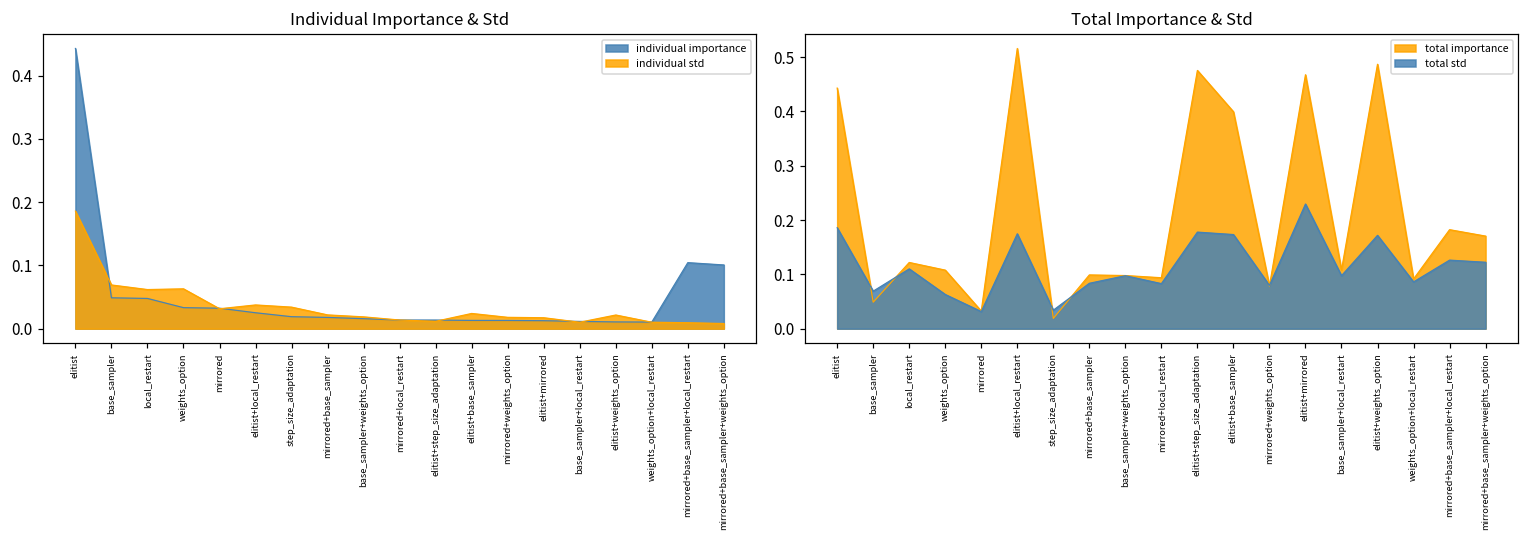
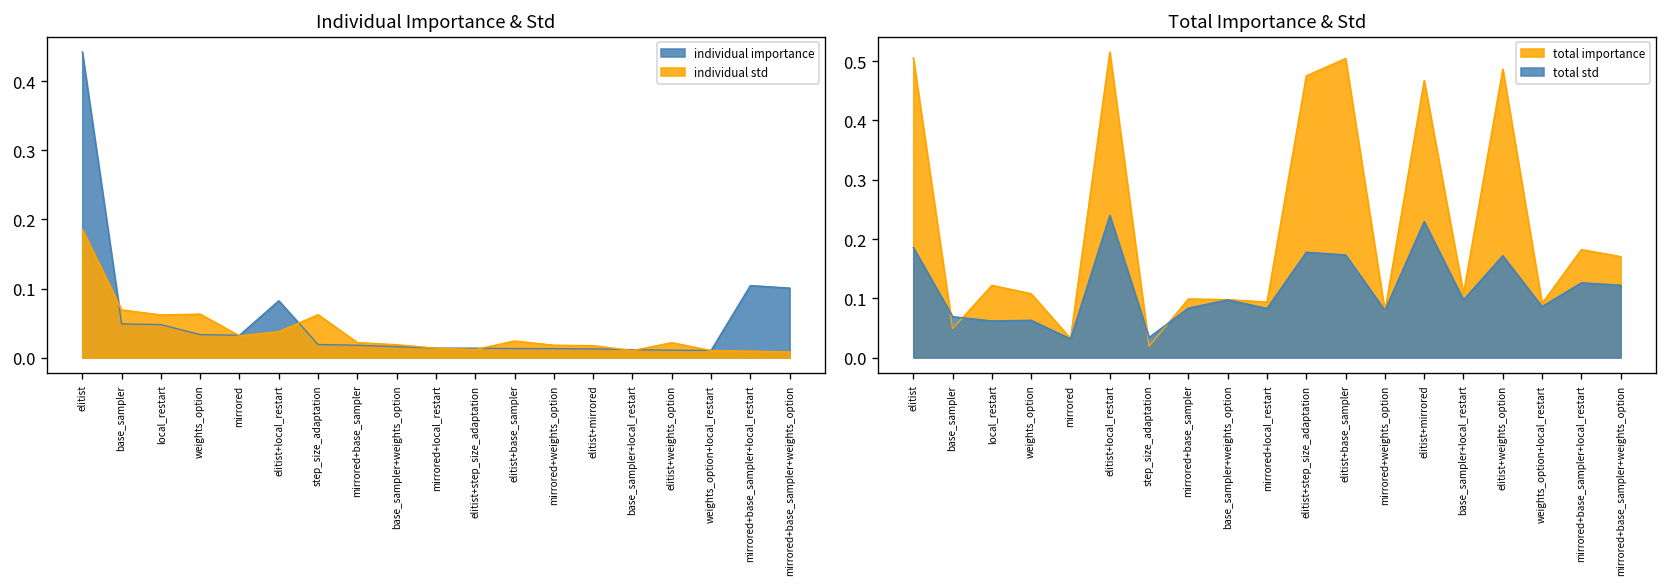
Individual Importance & Std, individual importance, elitist+local_restart: 0.03 -> 0.08
Individual Importance & Std, individual std, step_size_adaptation: 0.03 -> 0.06
Total Importance & Std, total importance, elitist: 0.44 -> 0.51
Total Importance & Std, total std, local_restart: 0.11 -> 0.06
Total Importance & Std, total std, elitist+local_restart: 0.17 -> 0.24
Total Importance & Std, total importance, elitist+base_sampler: 0.40 -> 0.50
